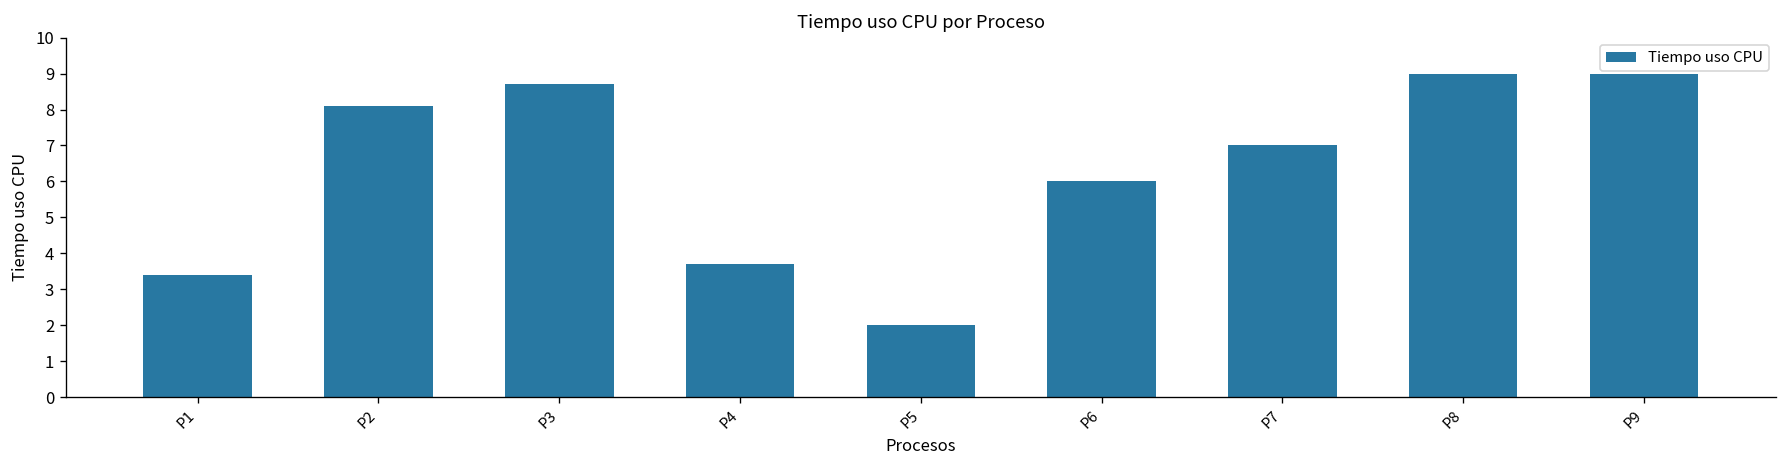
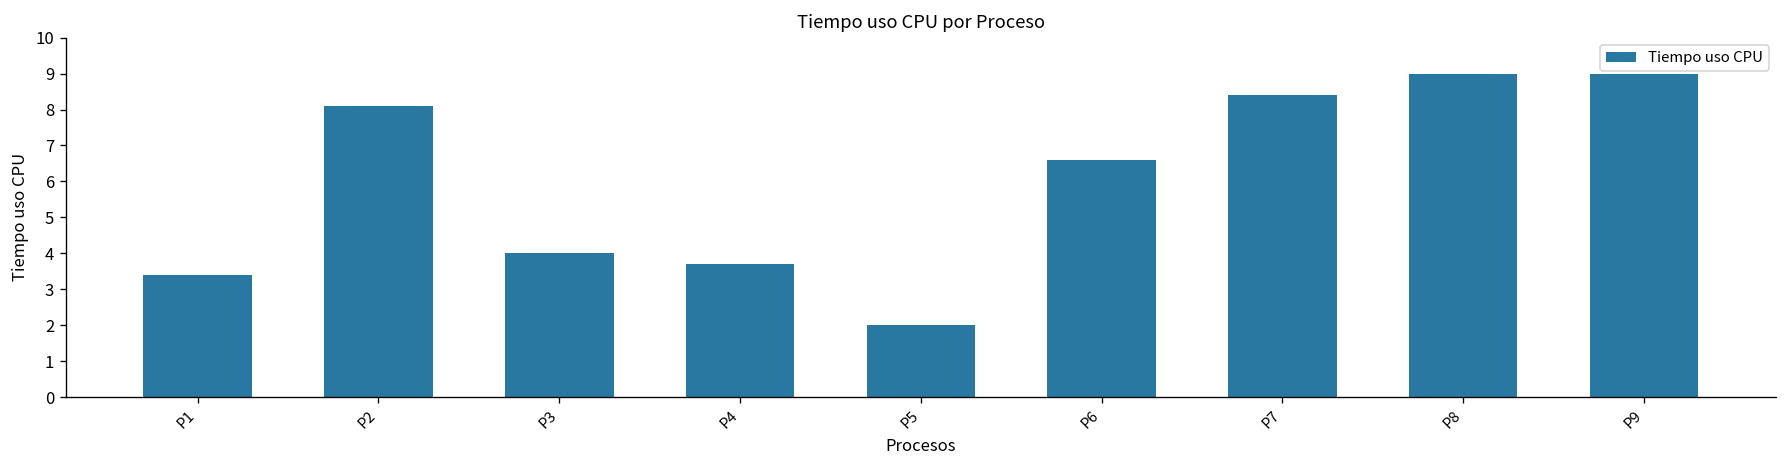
P3: 8.7 -> 4.0
P6: 6.0 -> 6.6
P7: 7.0 -> 8.4
